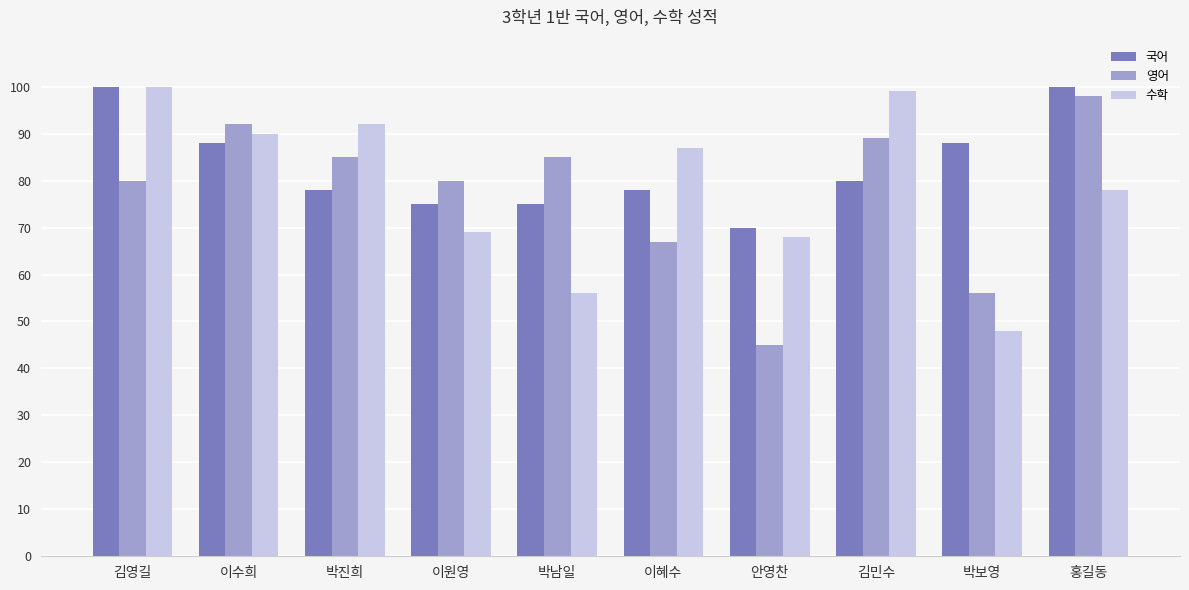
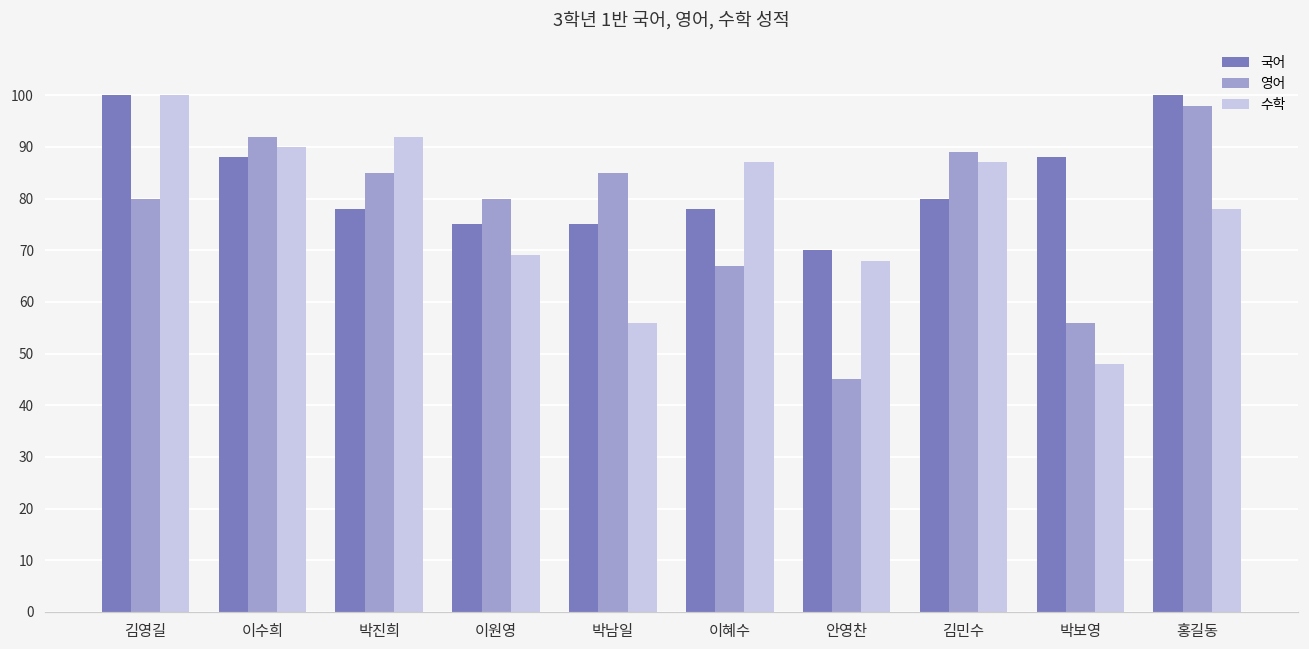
수학, 김민수: 99 -> 87
